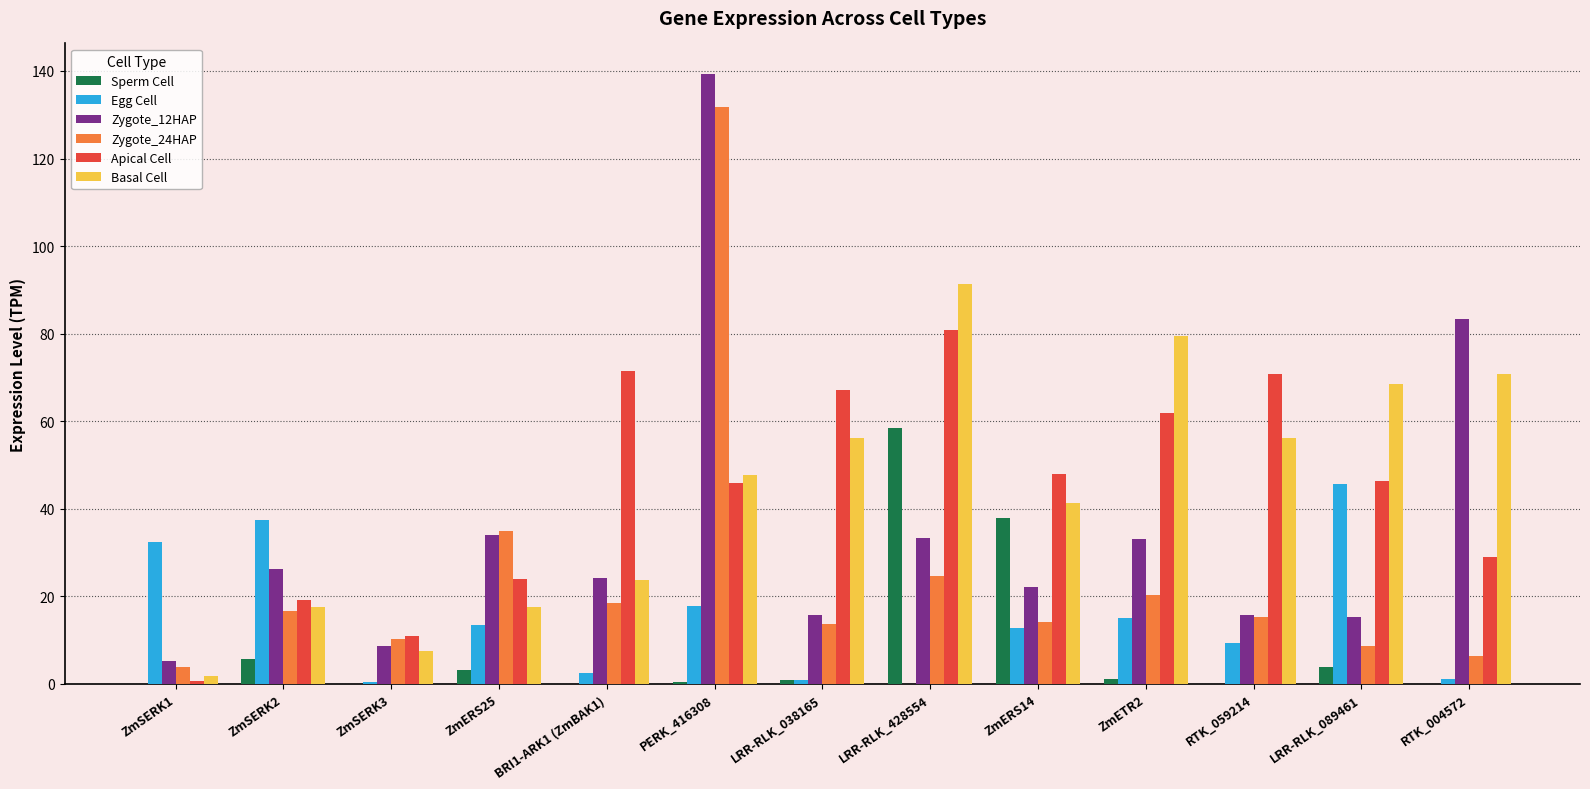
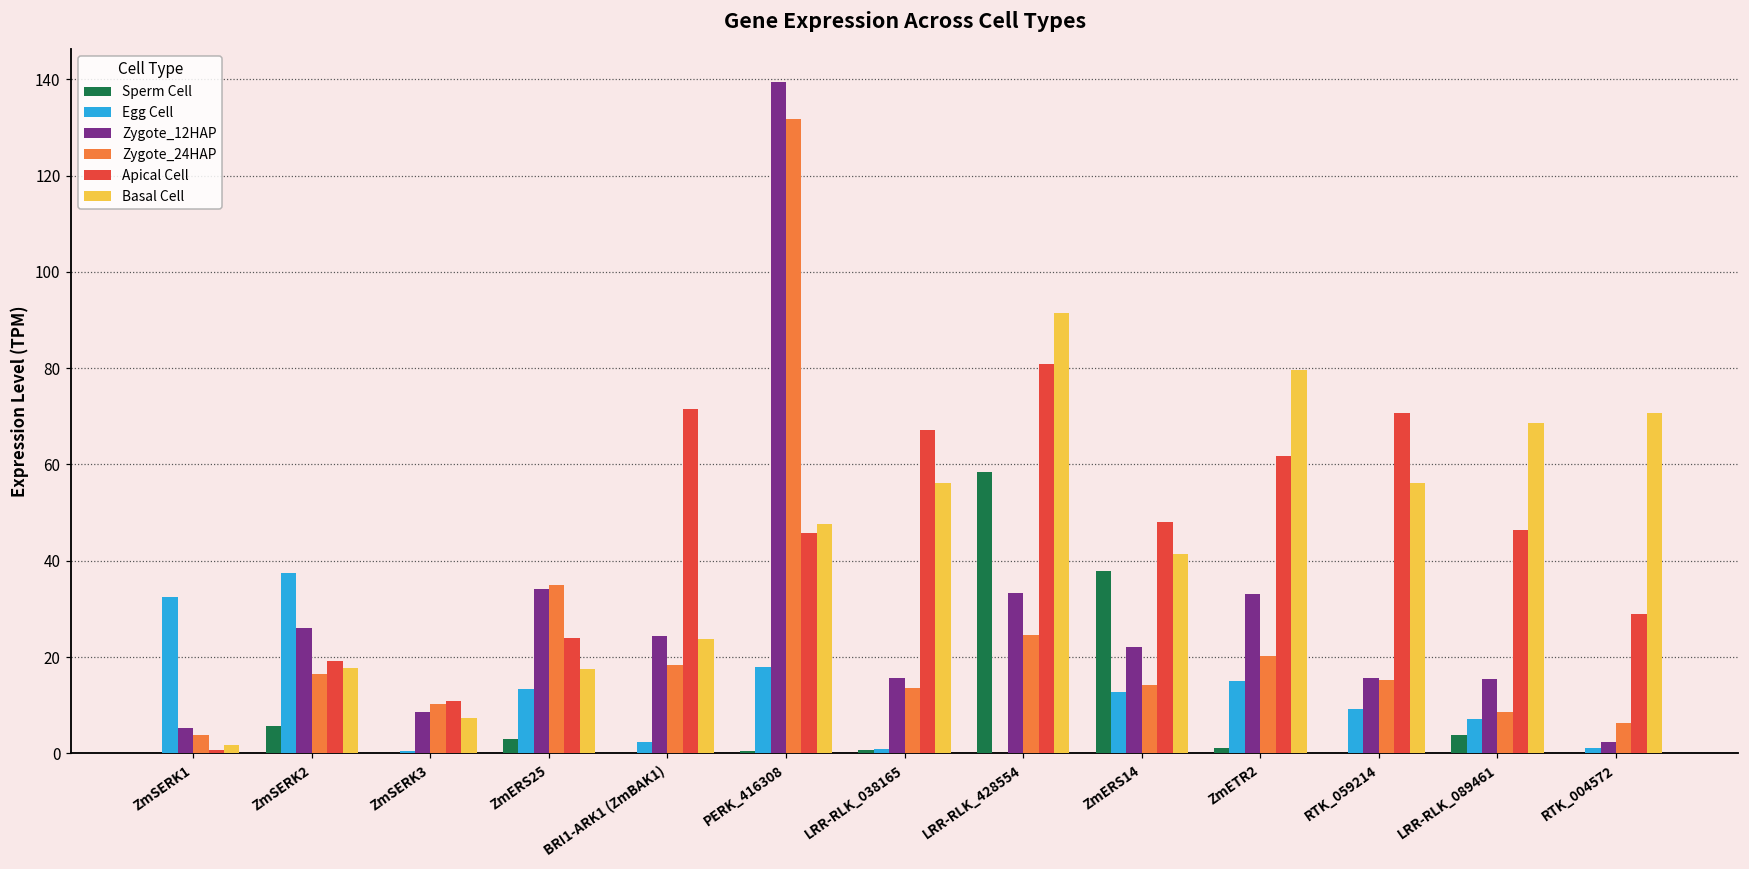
Egg Cell, LRR-RLK_089461: 46 -> 7
Zygote_12HAP, RTK_004572: 83 -> 2
